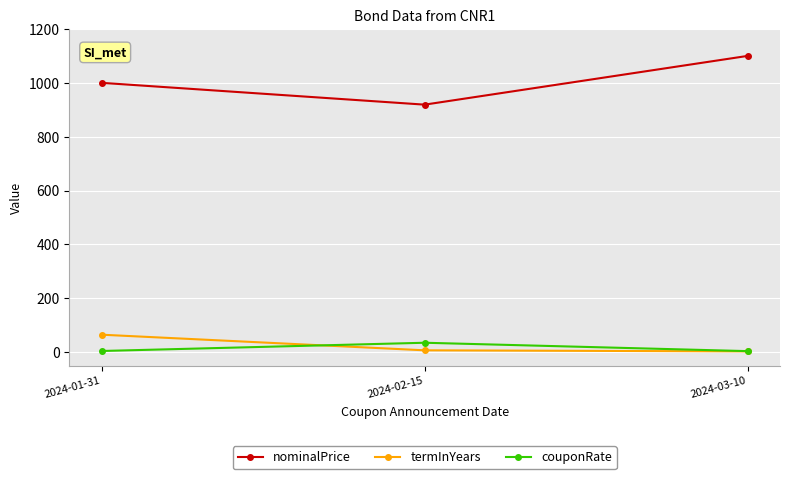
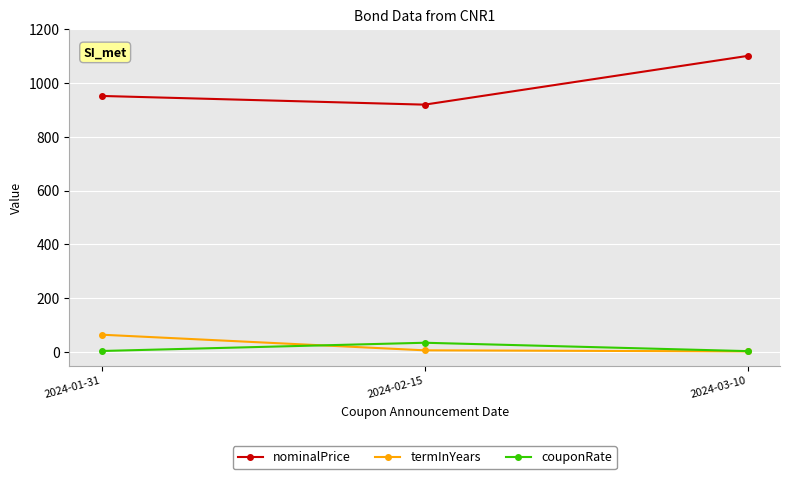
nominalPrice, 2024-01-31: 1000 -> 950
